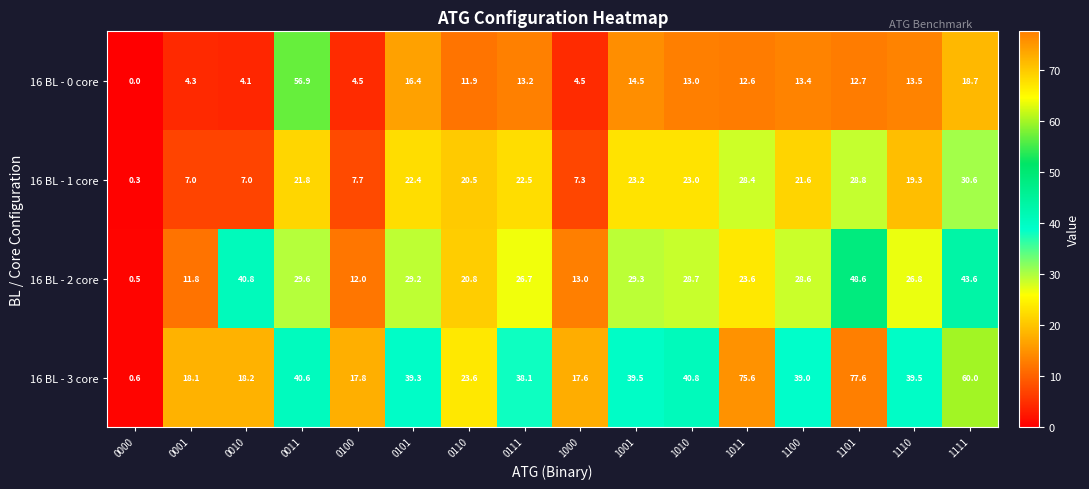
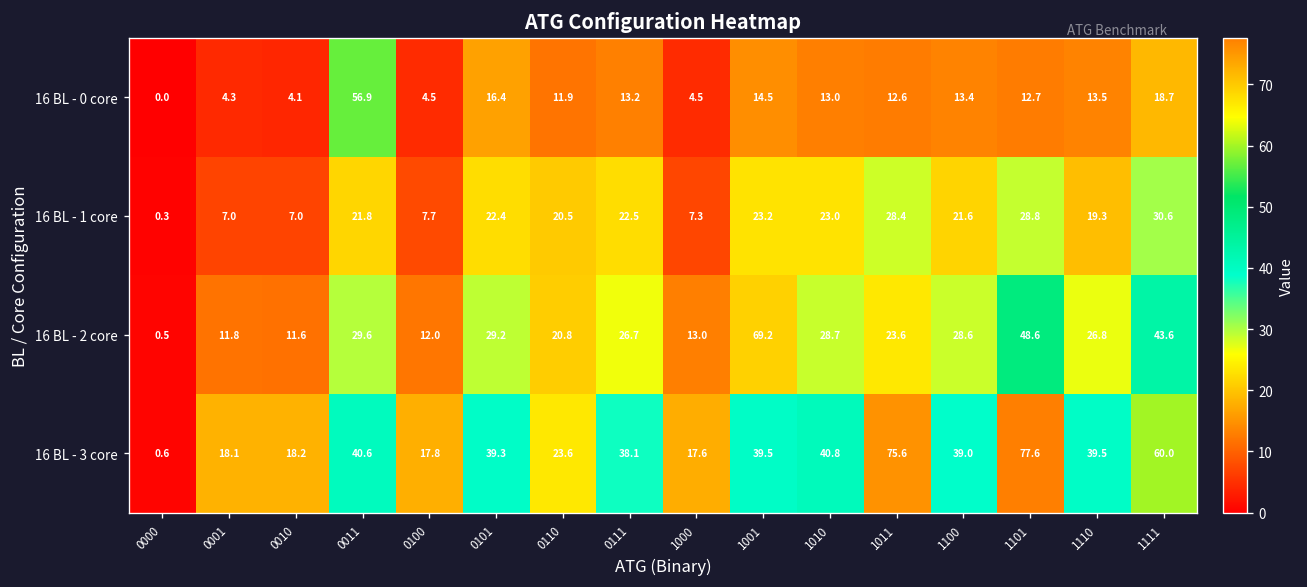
16 BL - 2 core, 0010: 40.8 -> 11.6
16 BL - 2 core, 1001: 29.3 -> 69.2
